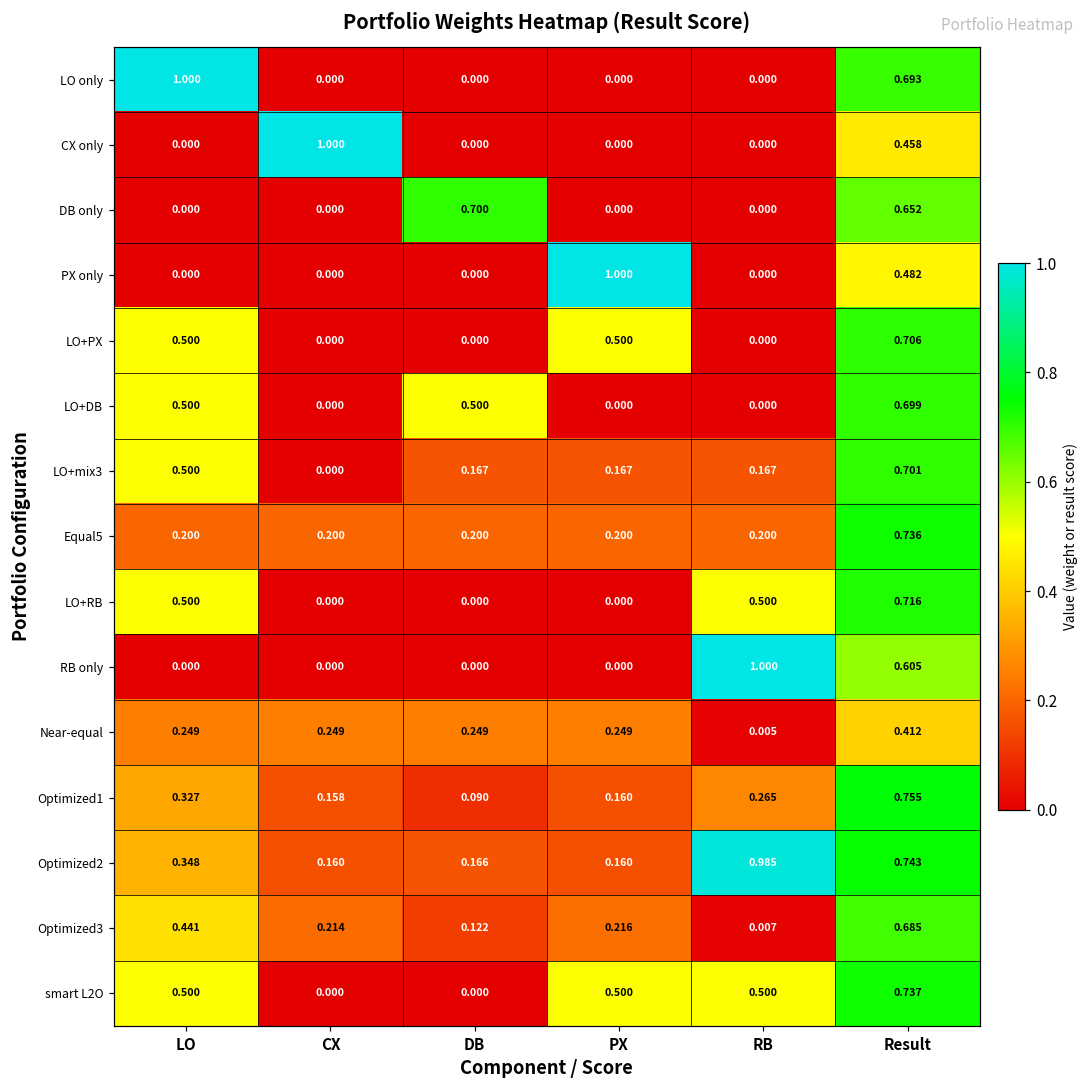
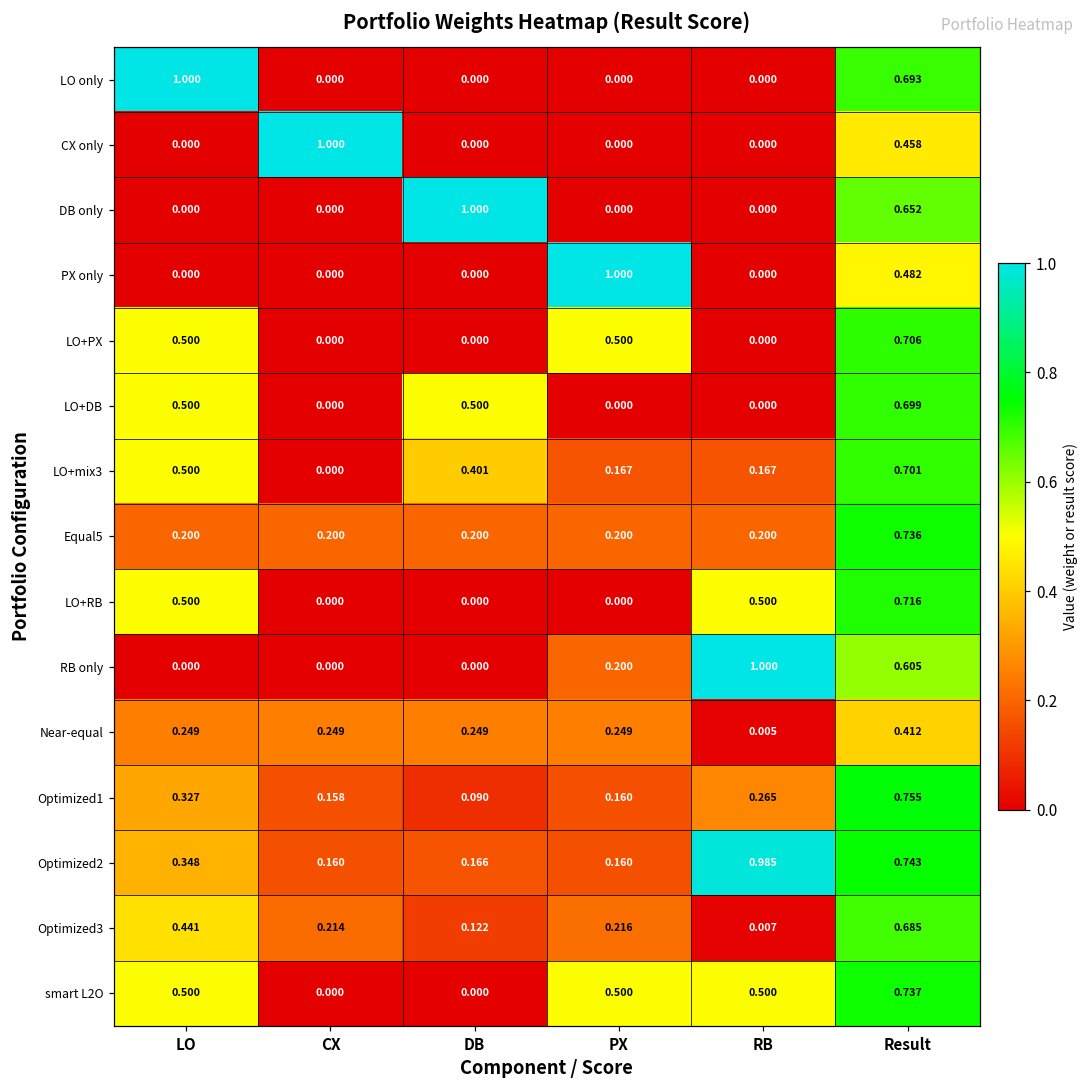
DB only, DB: 0.700 -> 1.000
LO+mix3, DB: 0.167 -> 0.401
RB only, PX: 0.000 -> 0.200
